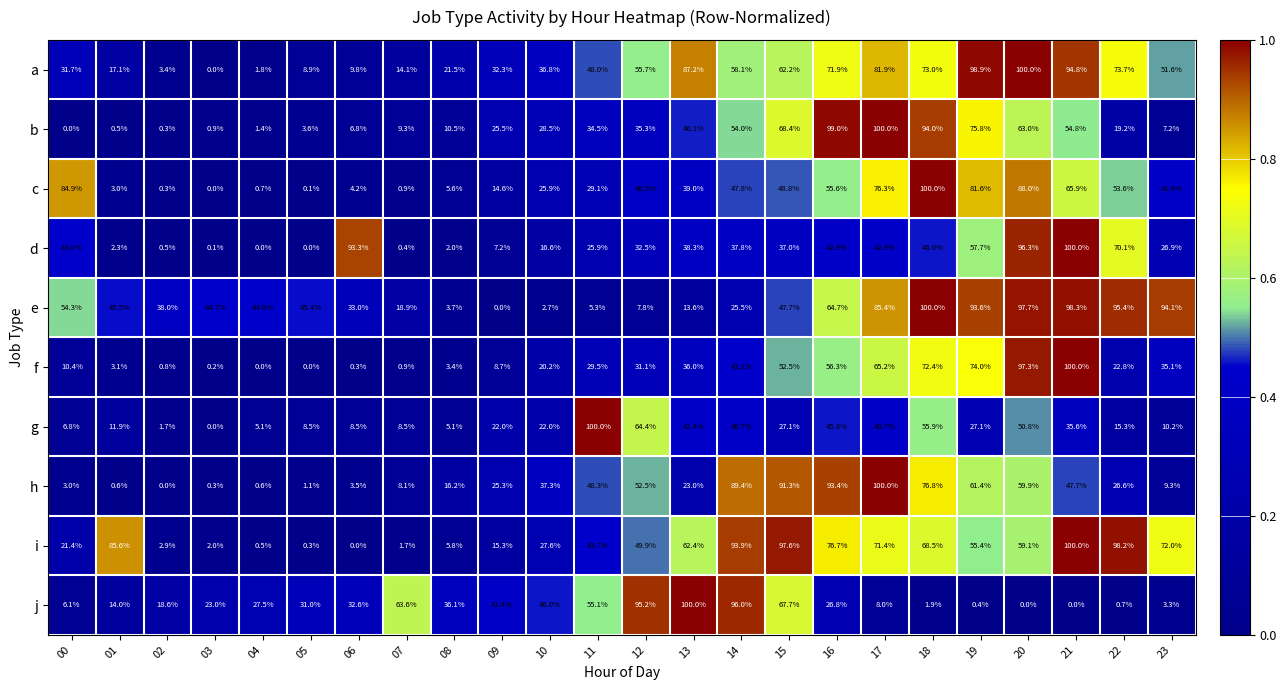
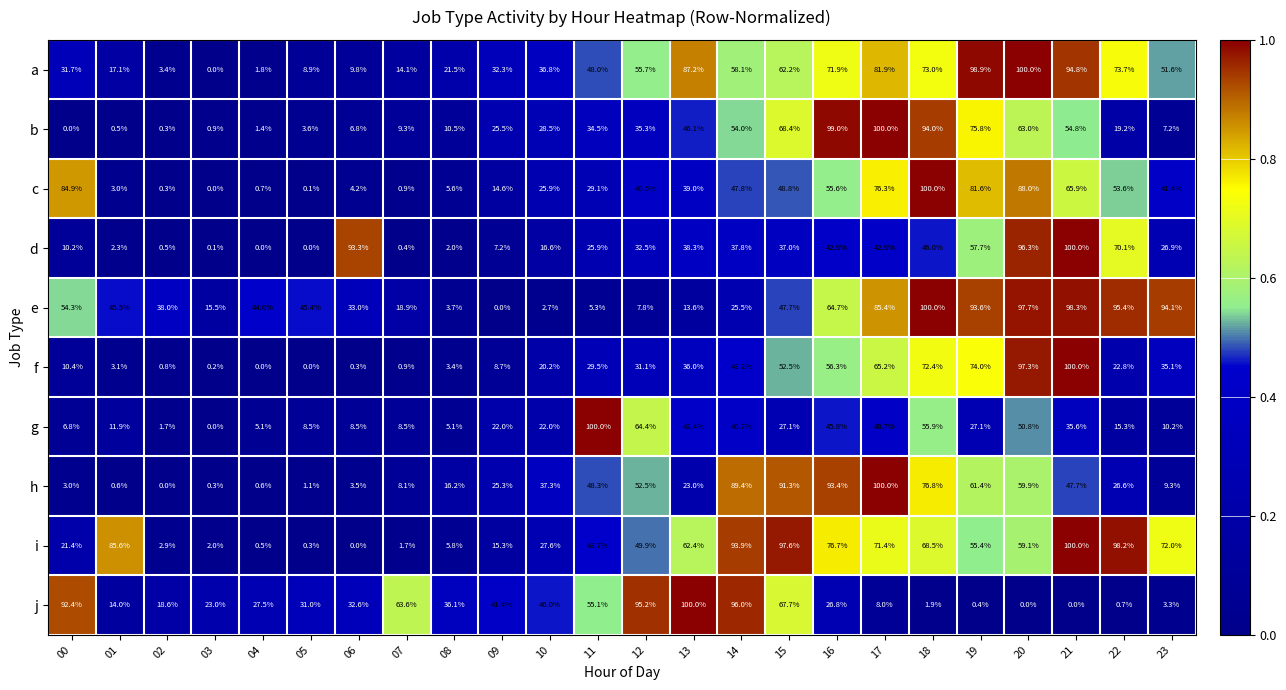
d, 00: 43.0% -> 10.2%
e, 03: 44.7% -> 15.5%
j, 00: 6.1% -> 92.4%
